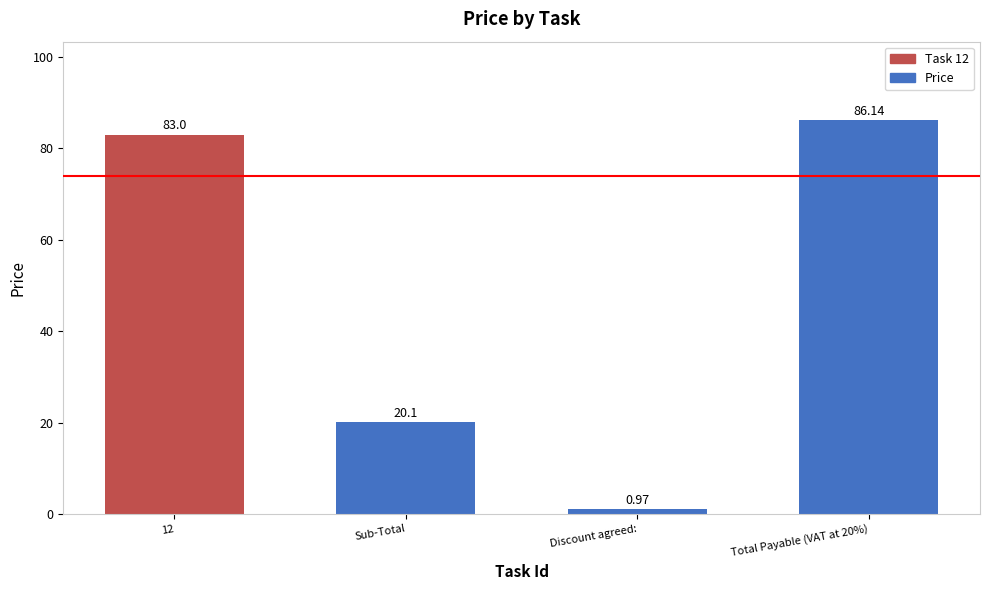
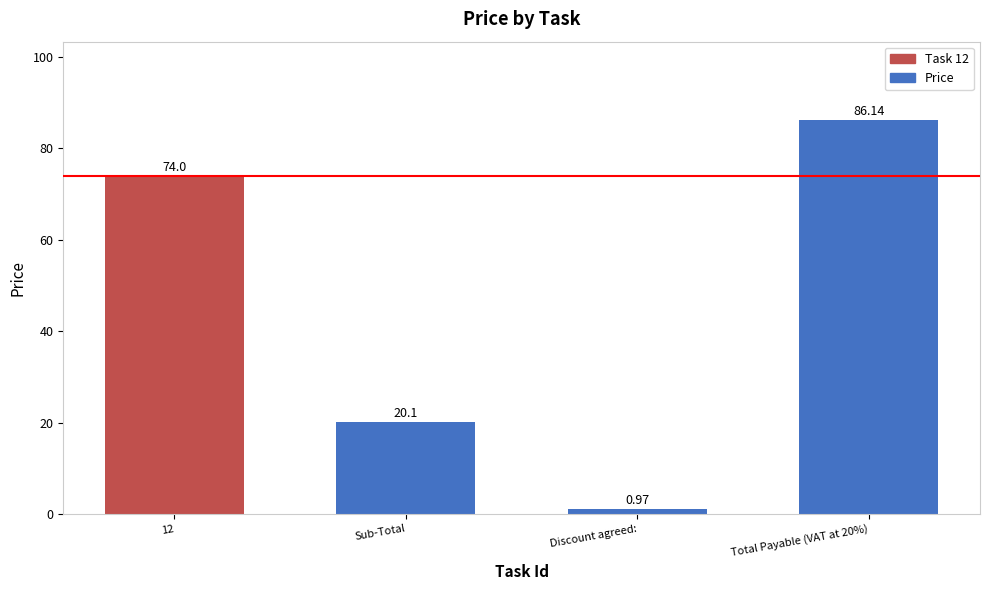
12: 83.0 -> 74.0
